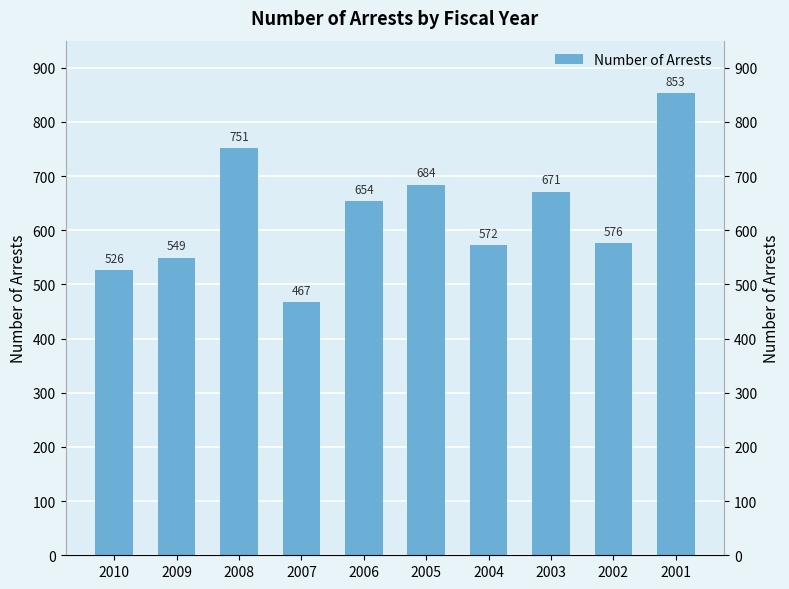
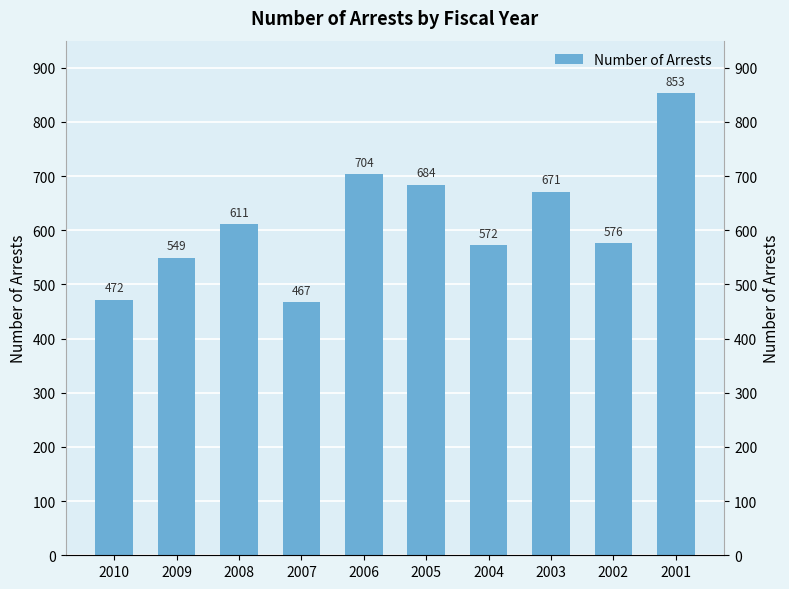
2010: 526 -> 472
2008: 751 -> 611
2006: 654 -> 704
